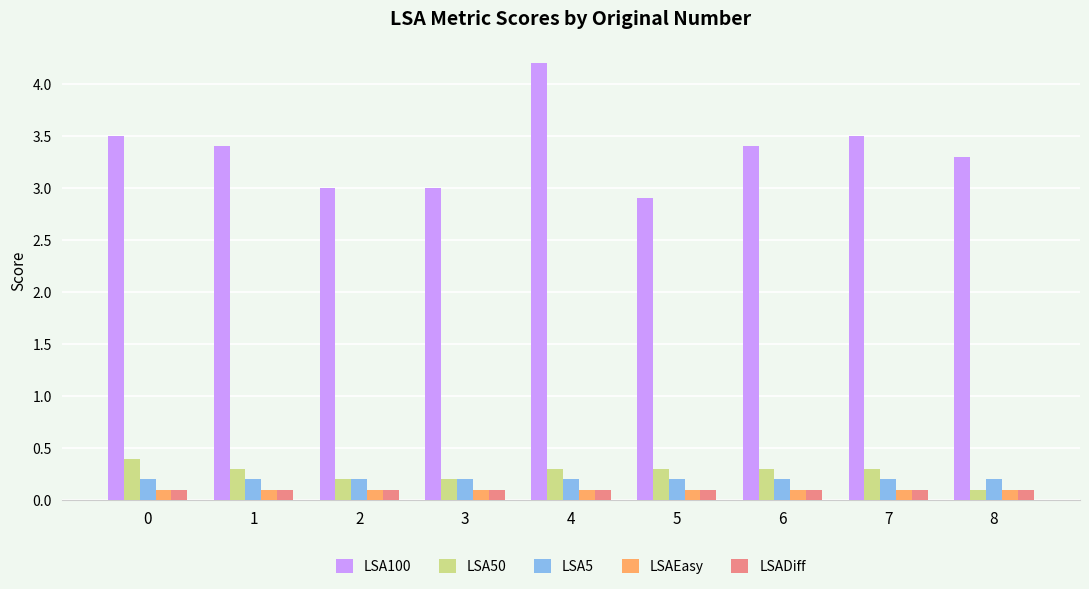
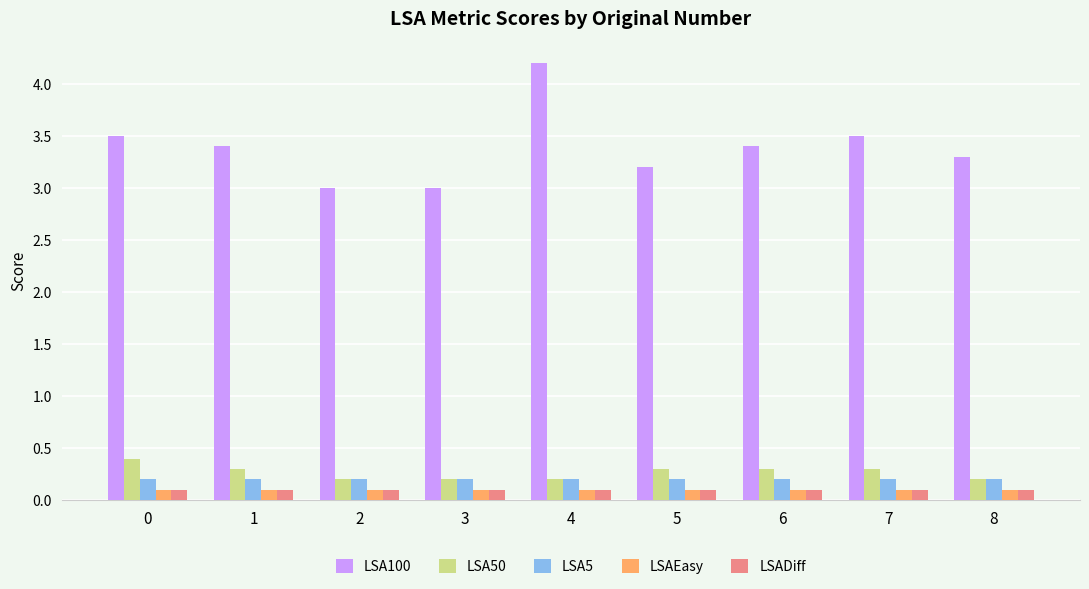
LSA50, 4: 0.3 -> 0.2
LSA100, 5: 2.9 -> 3.2
LSA50, 8: 0.1 -> 0.2
